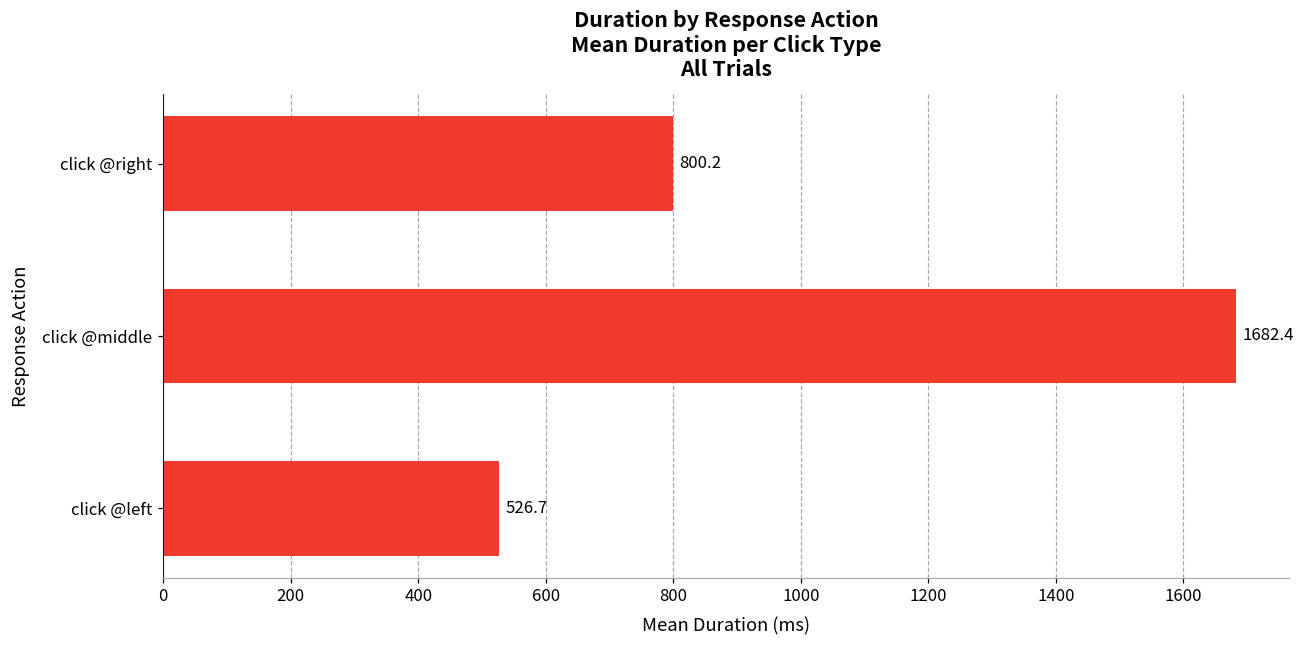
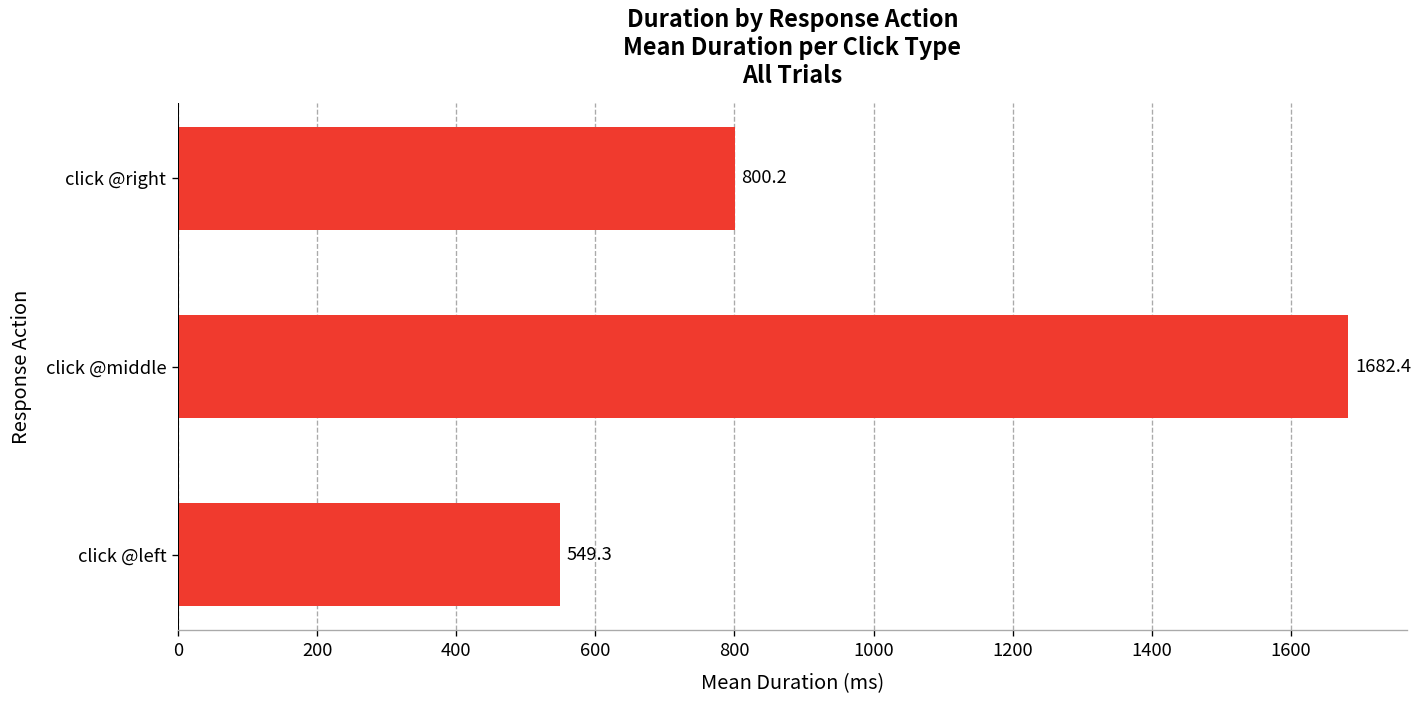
click @left: 526.7 -> 549.3
